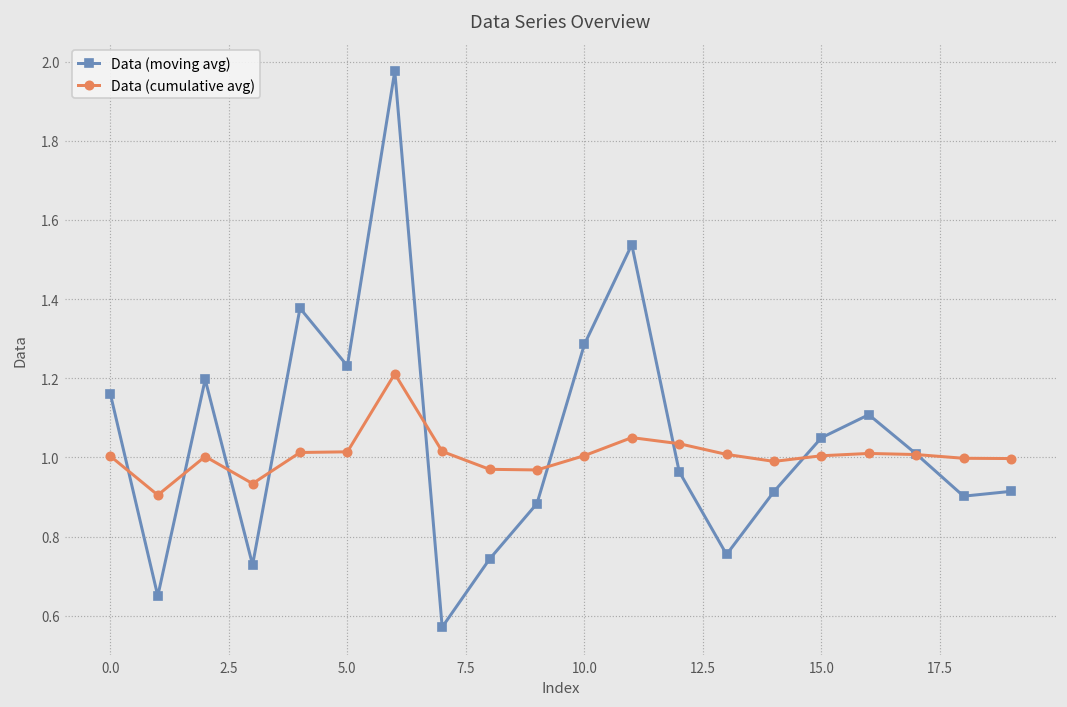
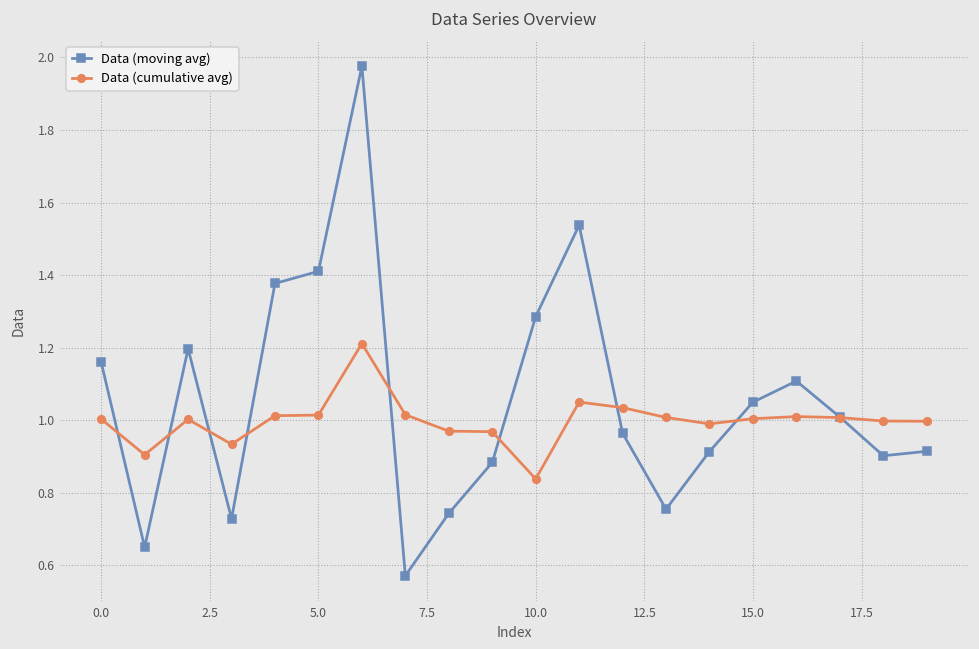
Data (moving avg), 5.0: 1.23 -> 1.41
Data (cumulative avg), 10.0: 1.00 -> 0.84
